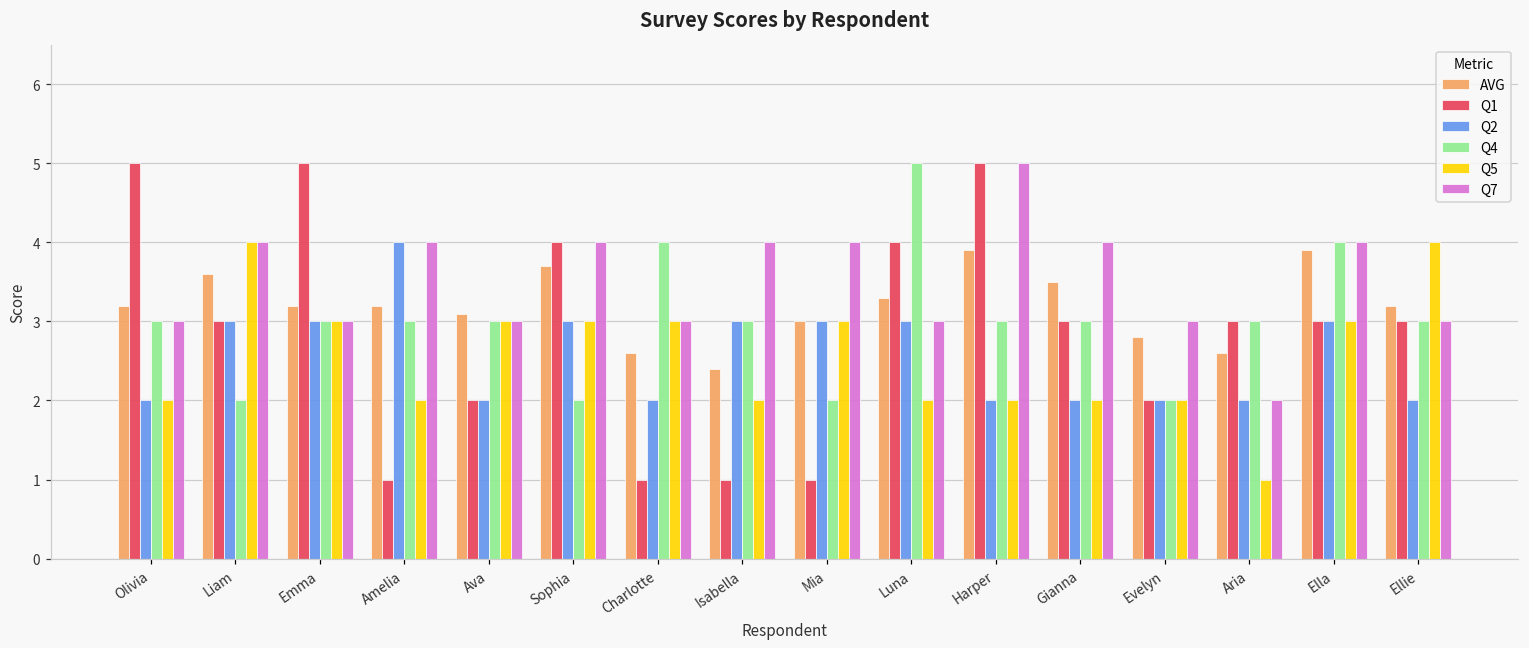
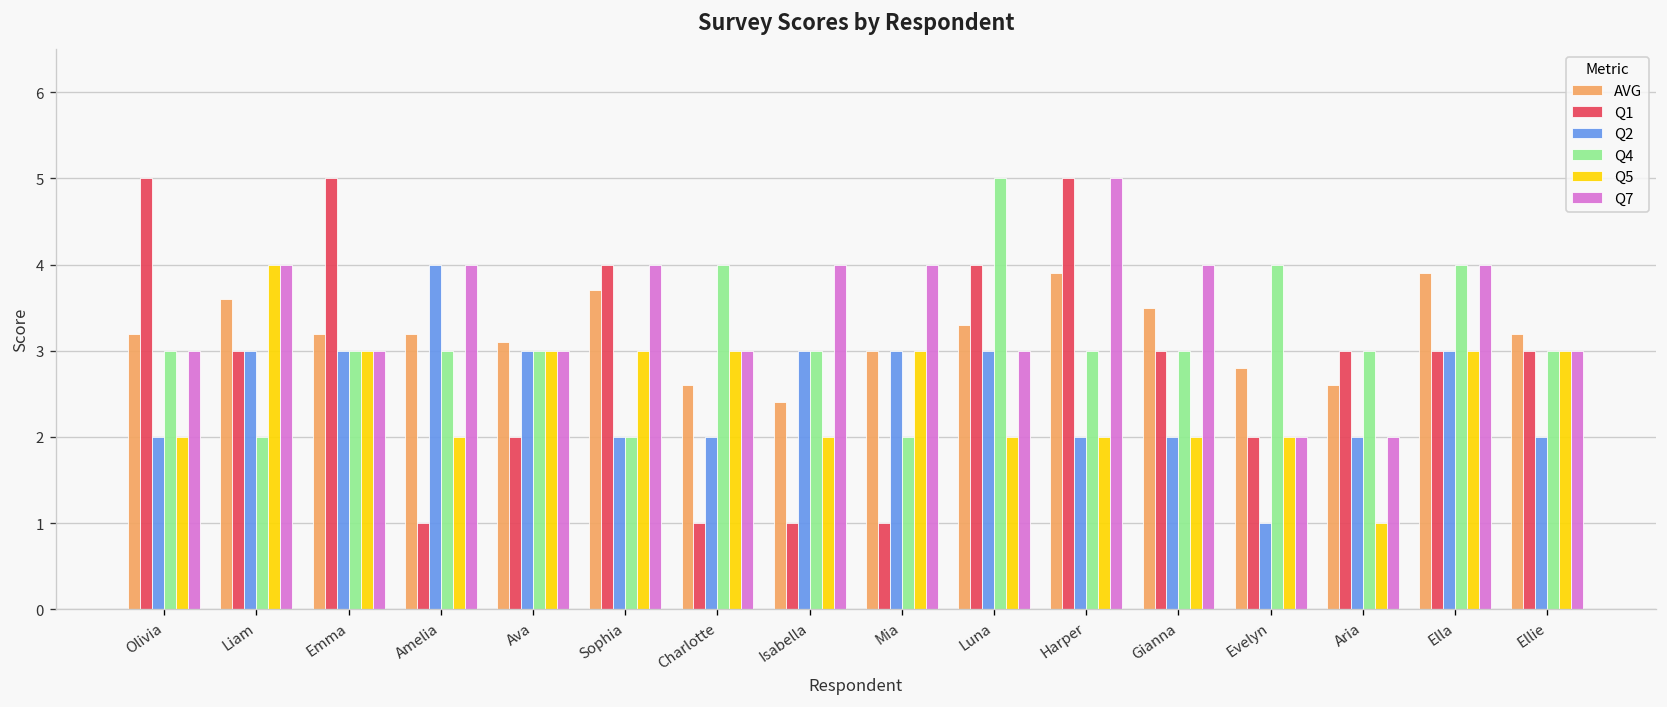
Q2, Ava: 2 -> 3
Q2, Sophia: 3 -> 2
Q2, Evelyn: 2 -> 1
Q4, Evelyn: 2 -> 4
Q7, Evelyn: 3 -> 2
Q5, Ellie: 4 -> 3
